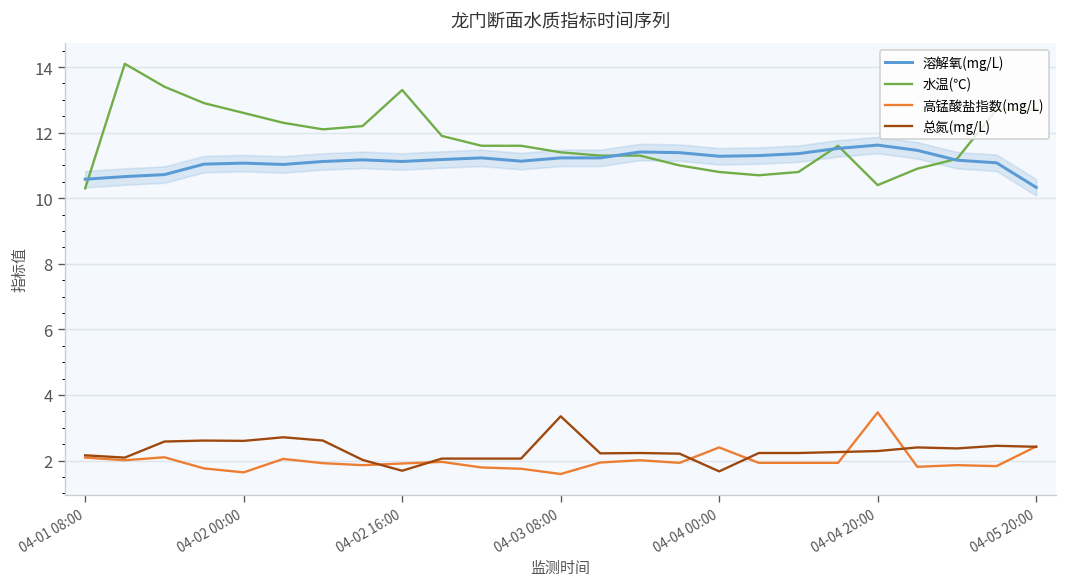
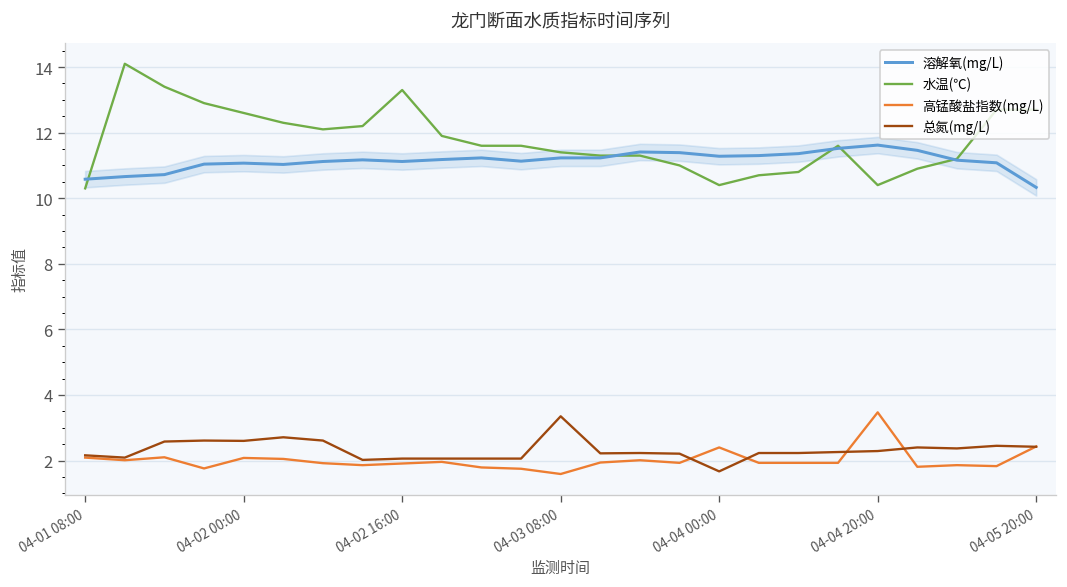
高锰酸盐指数(mg/L), 04-02 00:00: 1.6 -> 2.1
总氮(mg/L), 04-02 16:00: 1.7 -> 2.1
水温(℃), 04-04 00:00: 10.8 -> 10.4
